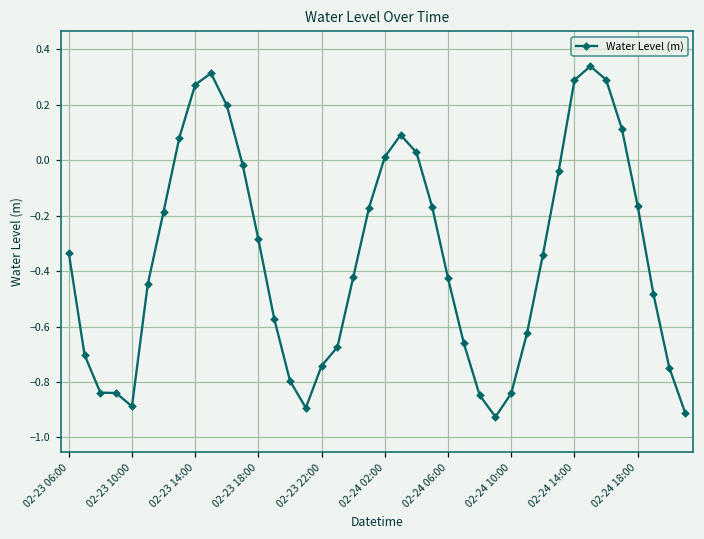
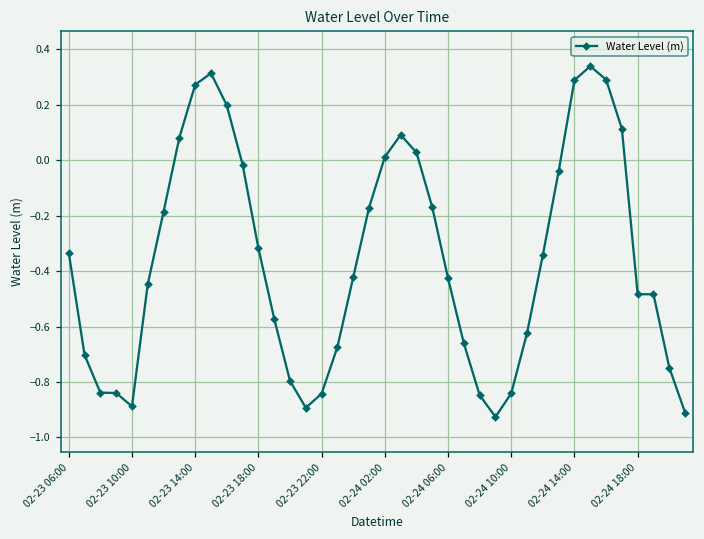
02-23 18:00: -0.29 -> -0.32
02-23 22:00: -0.74 -> -0.84
02-24 18:00: -0.17 -> -0.48
